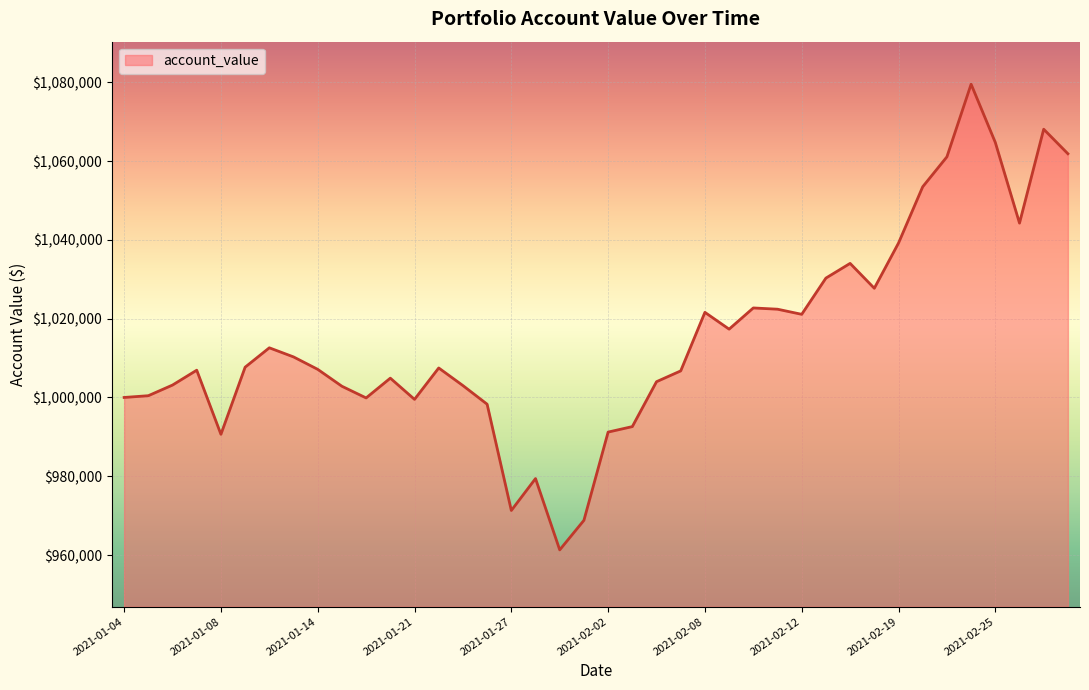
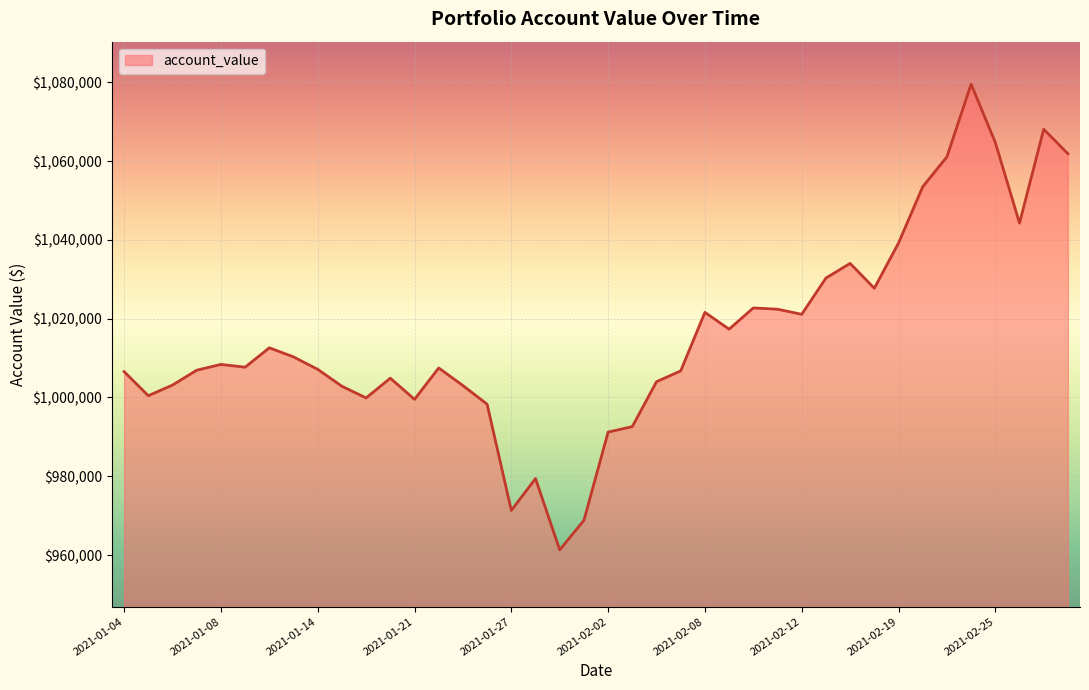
2021-01-04: $1,000,000 -> $1,007,000
2021-01-08: $991,000 -> $1,008,000
